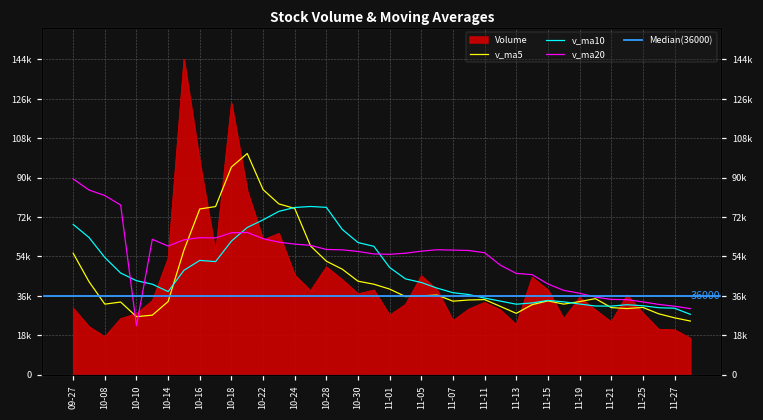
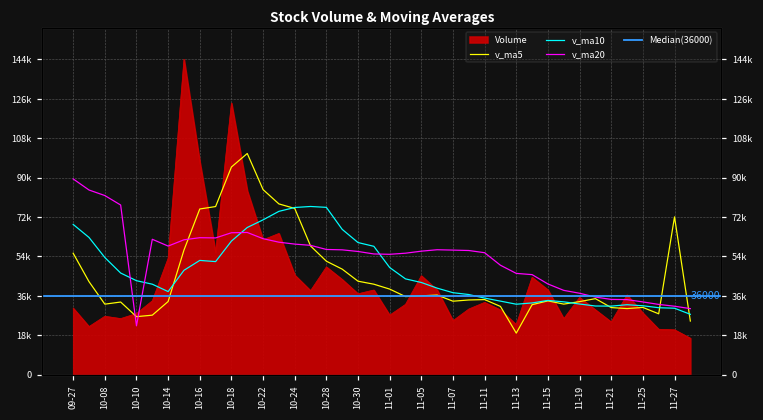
Volume, 10-08: 17000 -> 27000
v_ma5, 11-13: 28000 -> 19000
v_ma5, 11-27: 26000 -> 72000
